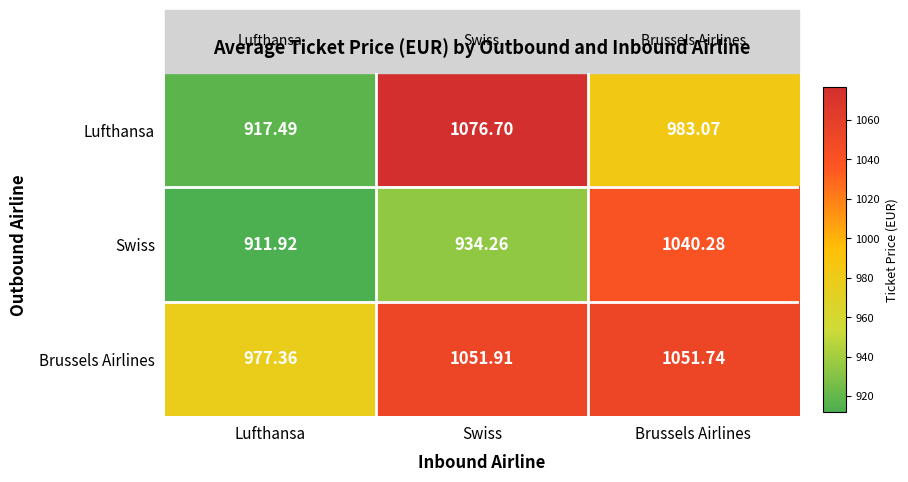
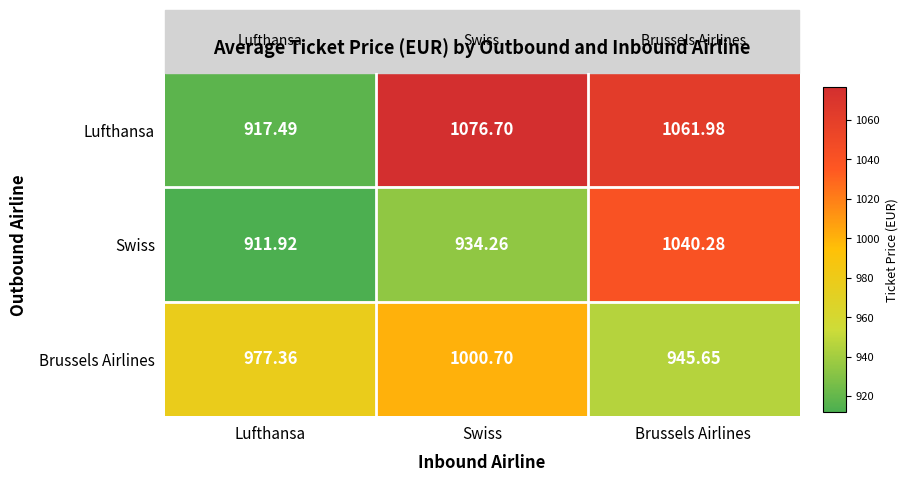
Lufthansa, Brussels Airlines: 983.07 -> 1061.98
Brussels Airlines, Swiss: 1051.91 -> 1000.70
Brussels Airlines, Brussels Airlines: 1051.74 -> 945.65
